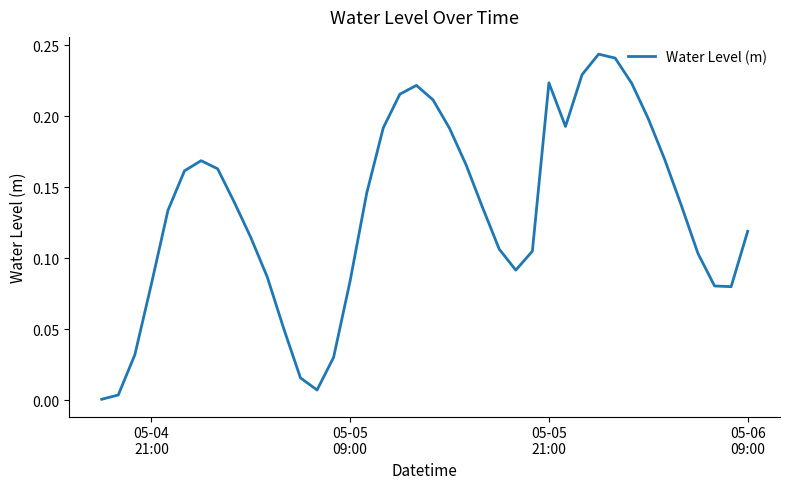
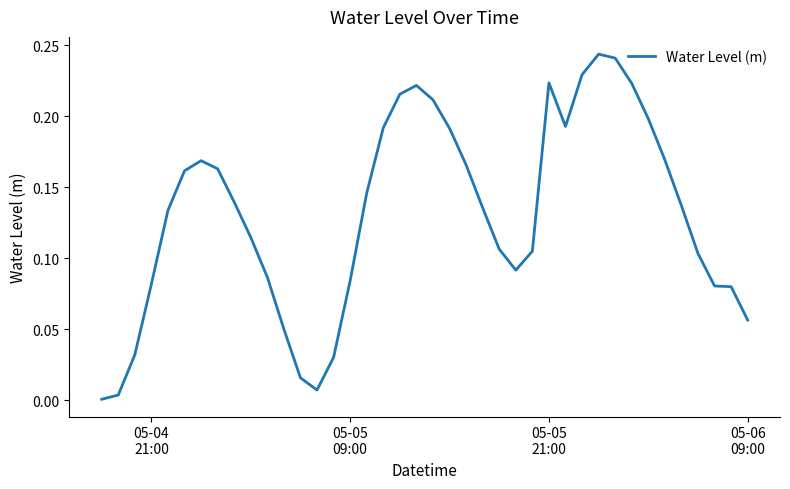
05-06 09:00: 0.119 -> 0.056
